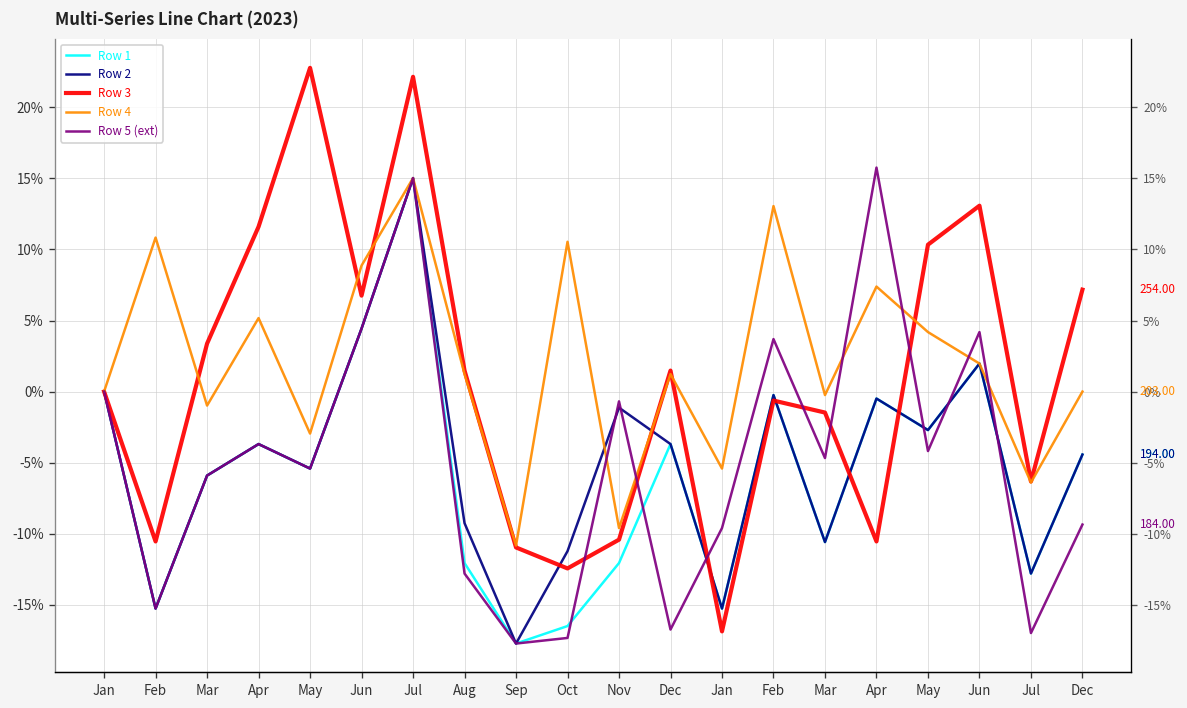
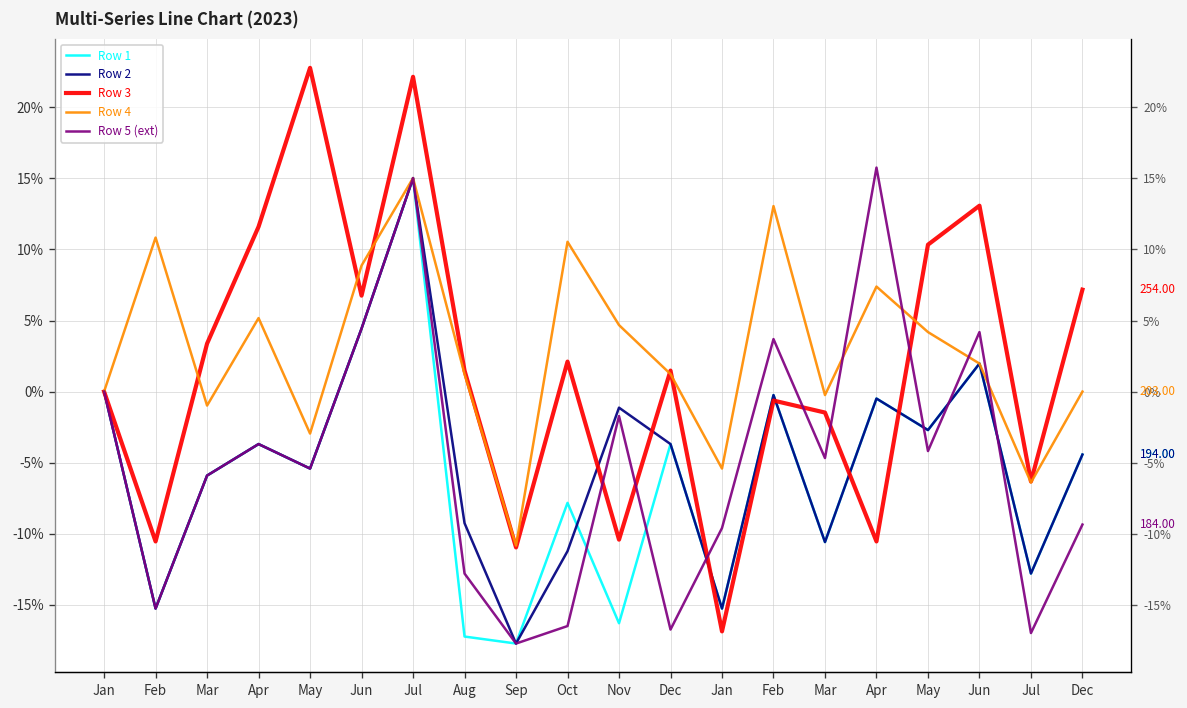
Row 1, Aug: -12.1% -> -17.2%
Row 1, Oct: -16.5% -> -7.8%
Row 3, Oct: -12.4% -> 2.1%
Row 5 (ext), Oct: -17.3% -> -16.5%
Row 1, Nov: -12.1% -> -16.3%
Row 4, Nov: -9.6% -> 4.7%
Row 5 (ext), Nov: -0.7% -> -1.7%
